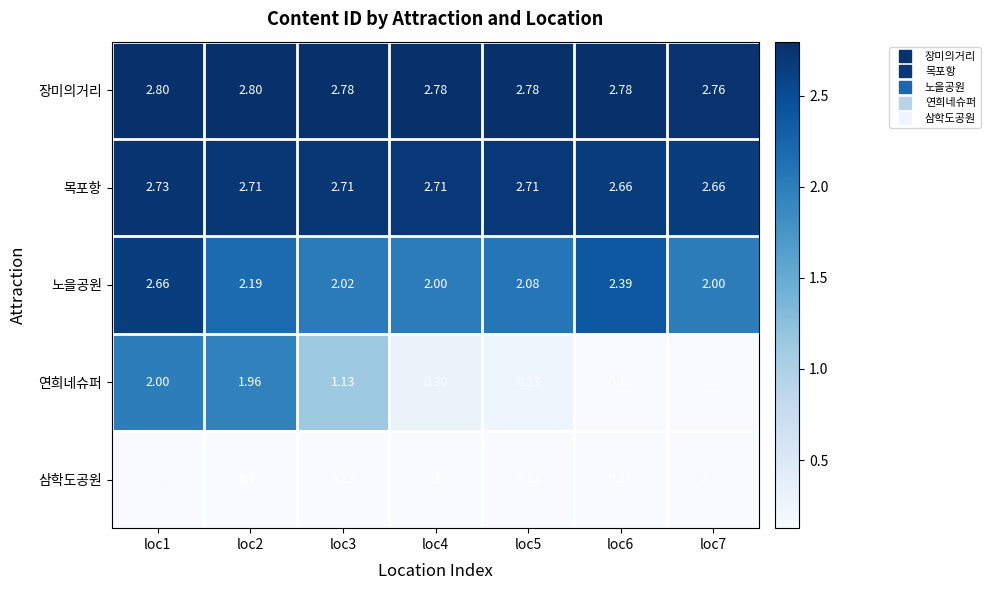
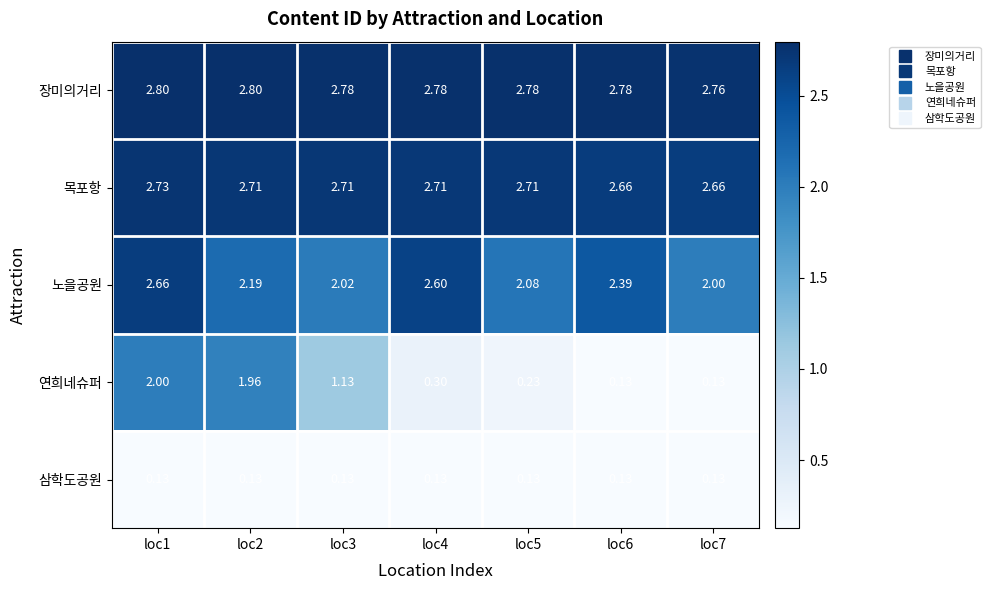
노을공원, loc4: 2.00 -> 2.60
